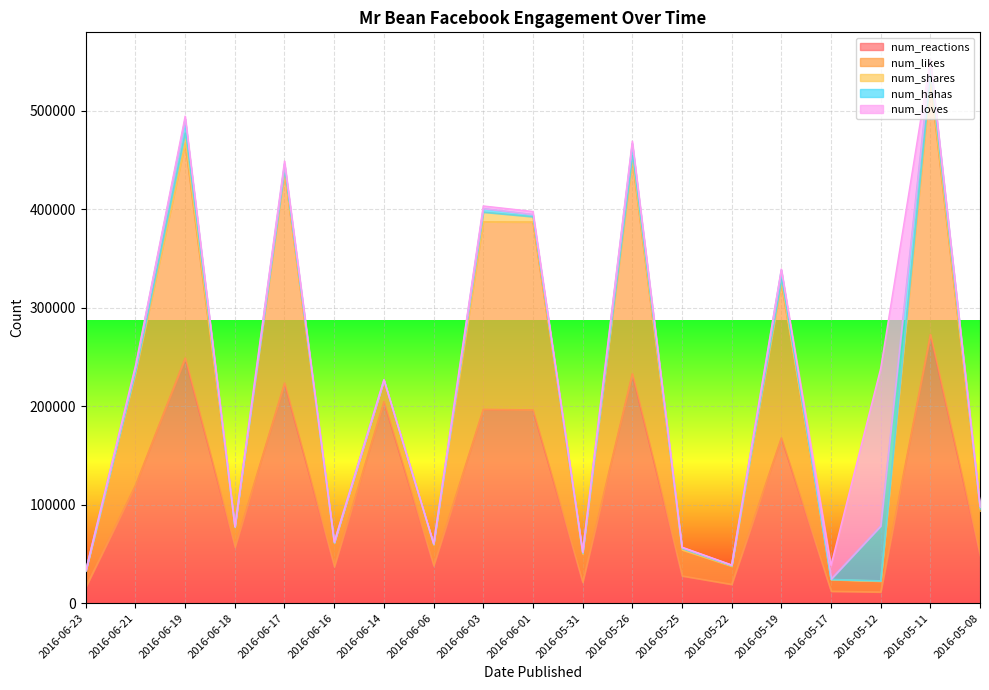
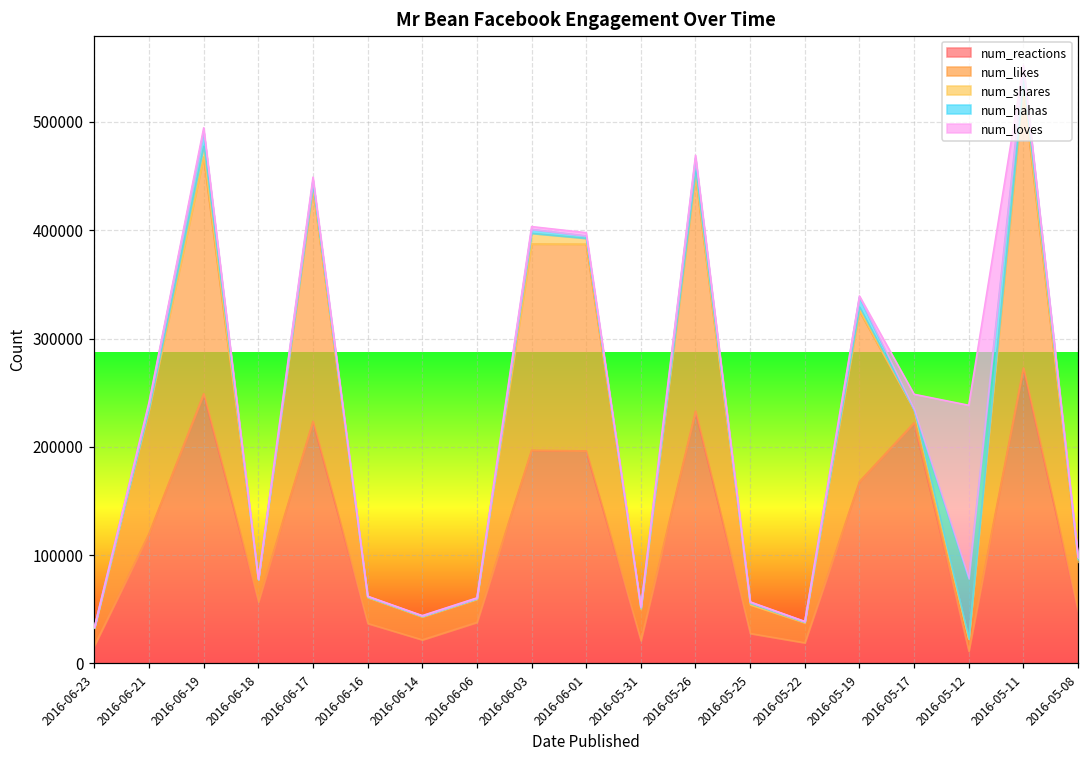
num_reactions, 2016-06-14: 200000 -> 20000
num_reactions, 2016-05-17: 10000 -> 220000
